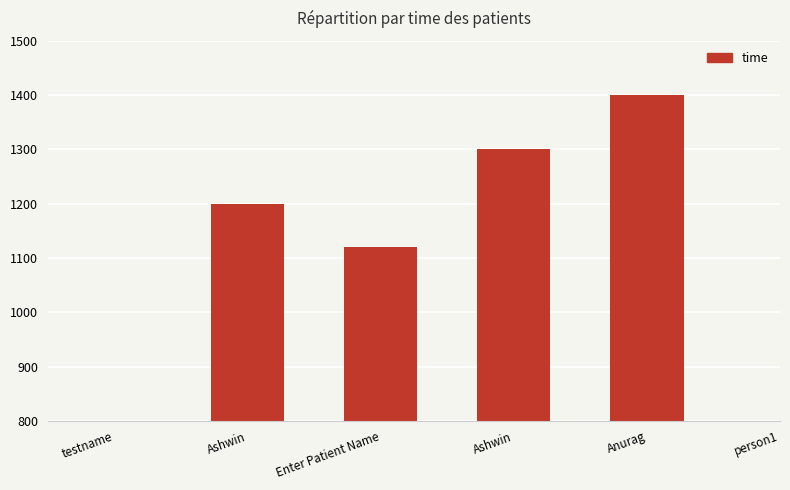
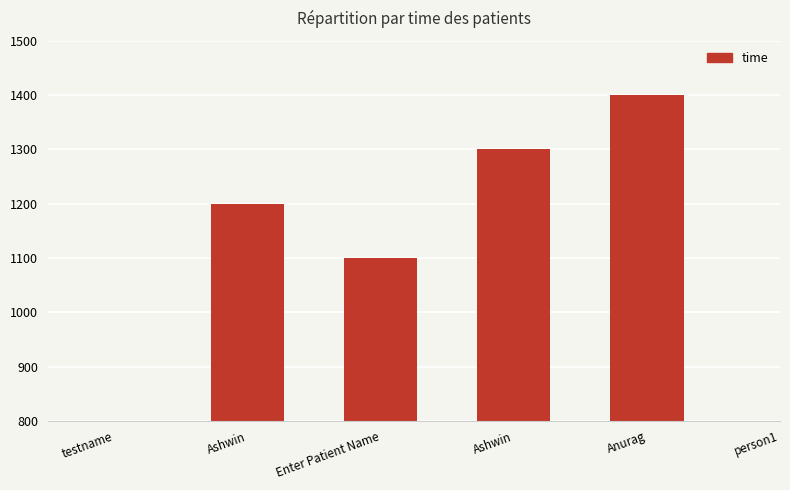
Enter Patient Name: 1120 -> 1100
